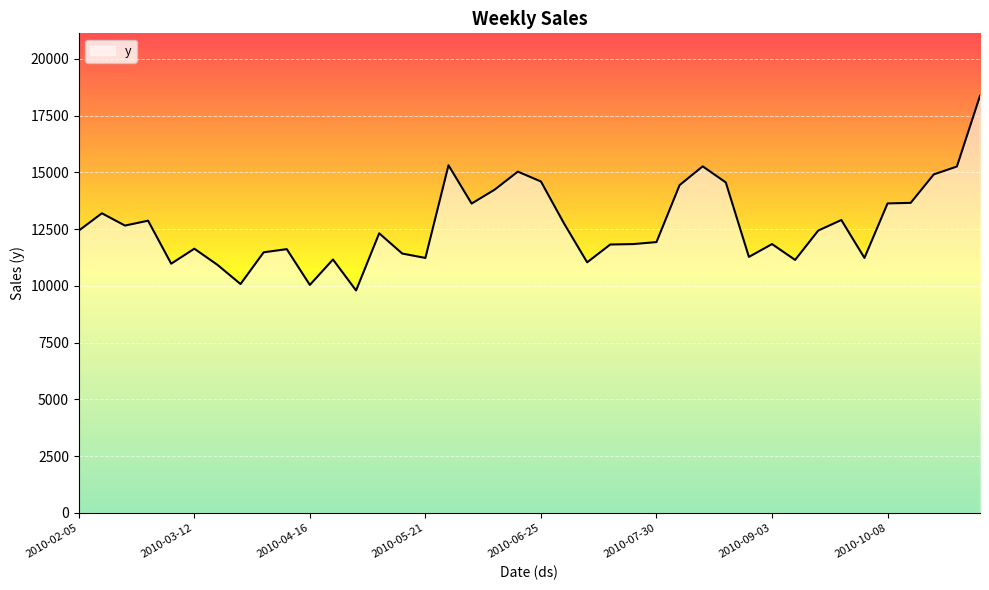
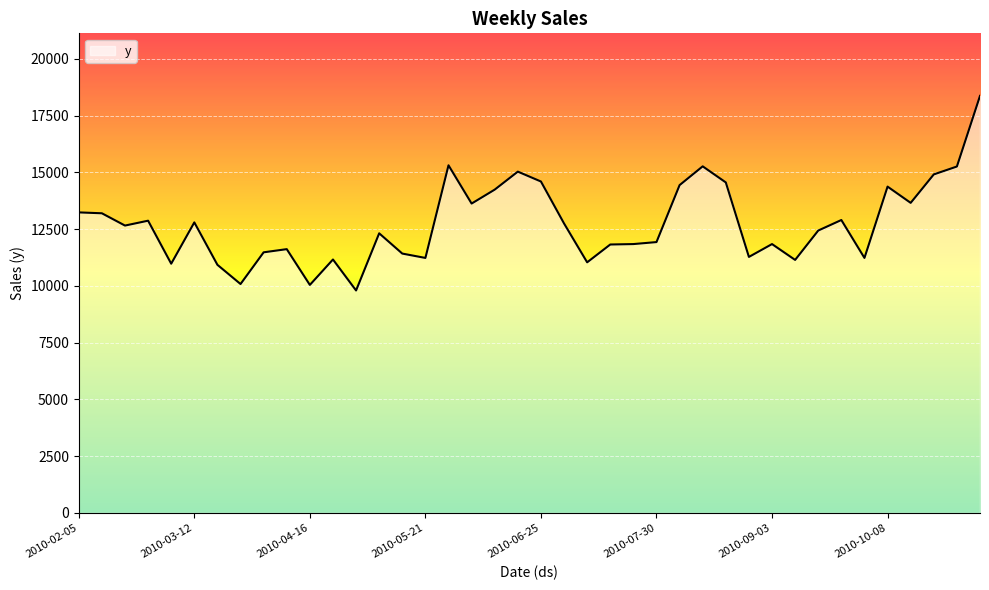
2010-02-05: 12400 -> 13200
2010-03-12: 11600 -> 12800
2010-10-08: 13600 -> 14400
